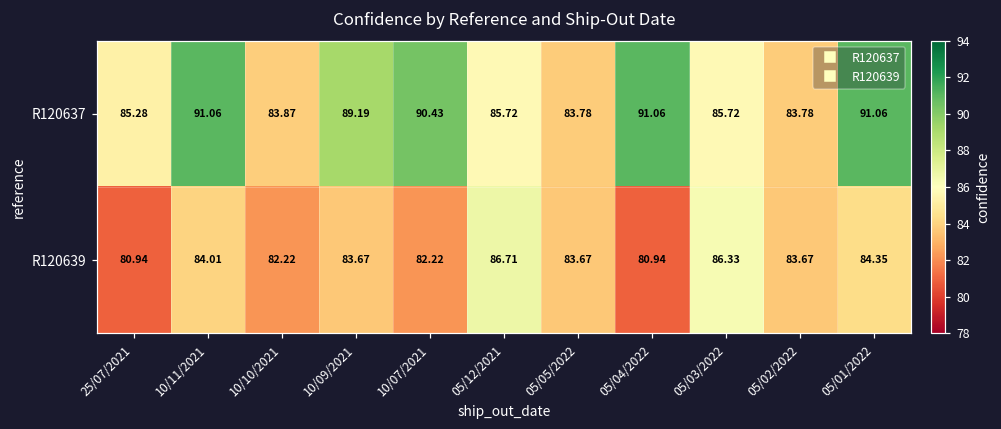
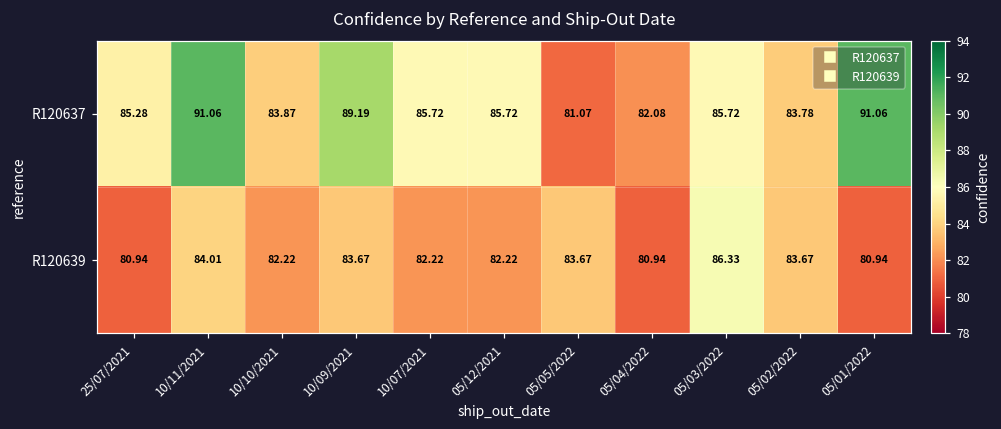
R120637, 10/07/2021: 90.43 -> 85.72
R120637, 05/05/2022: 83.78 -> 81.07
R120637, 05/04/2022: 91.06 -> 82.08
R120639, 05/12/2021: 86.71 -> 82.22
R120639, 05/01/2022: 84.35 -> 80.94
